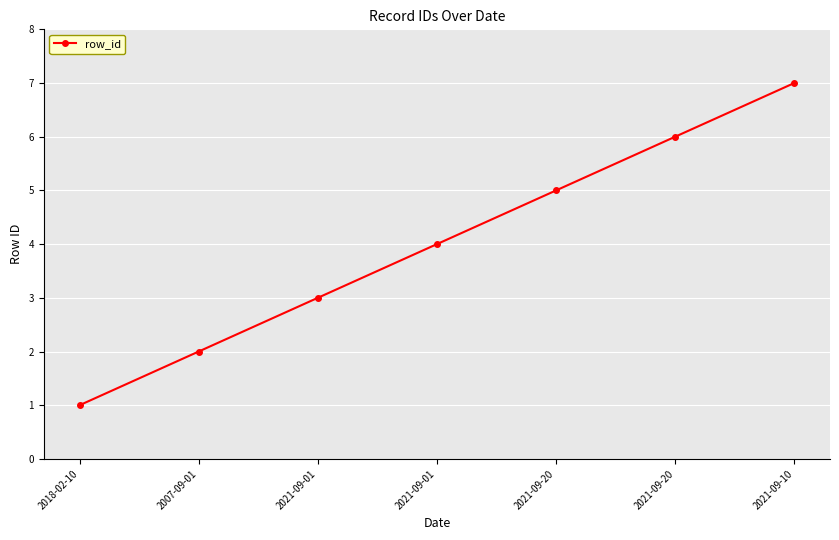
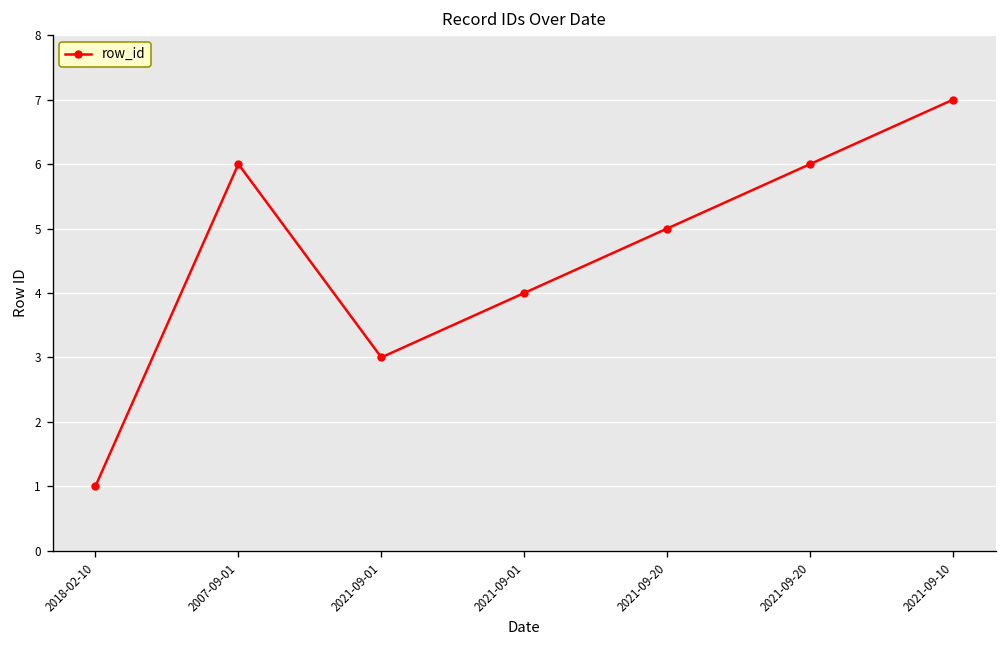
2007-09-01: 2 -> 6
